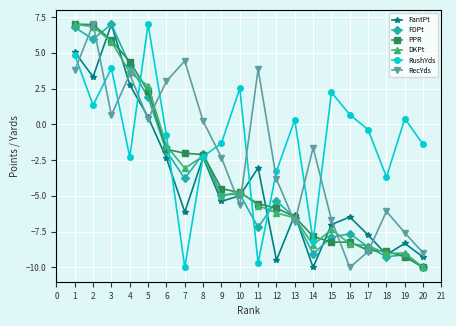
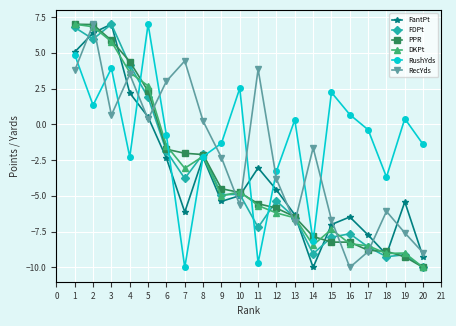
FantPt, 2: 3.3 -> 6.4
FantPt, 4: 2.8 -> 2.2
FantPt, 12: -9.5 -> -4.6
FantPt, 19: -8.3 -> -5.4
